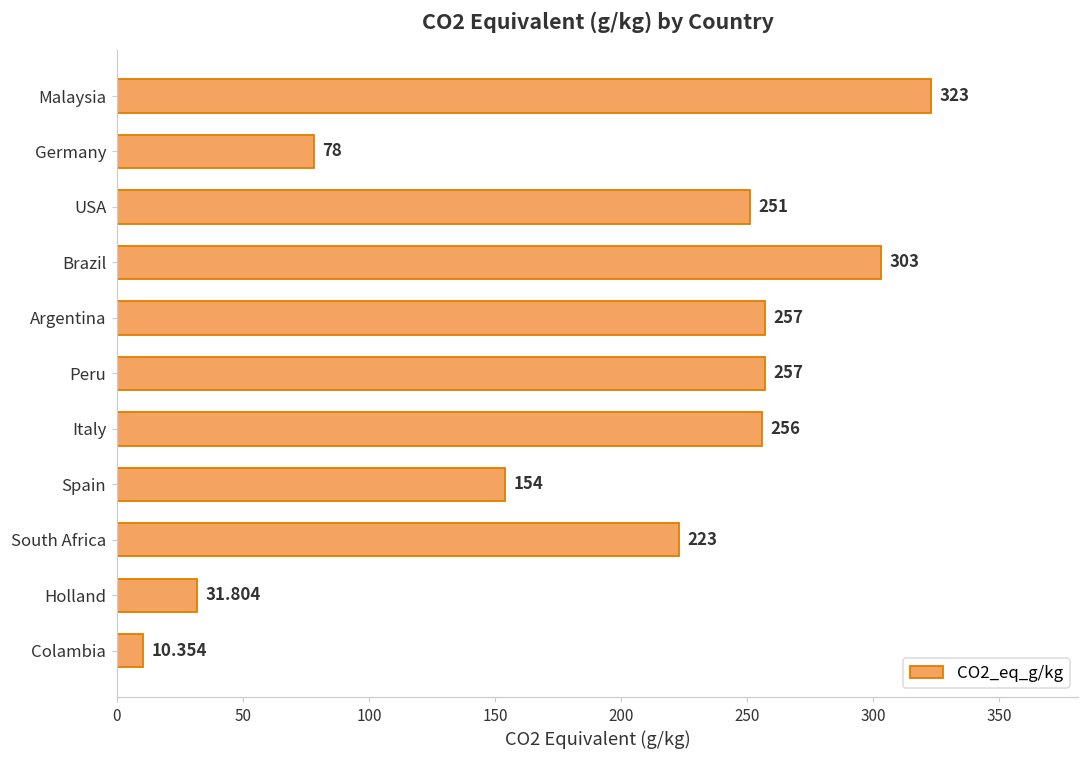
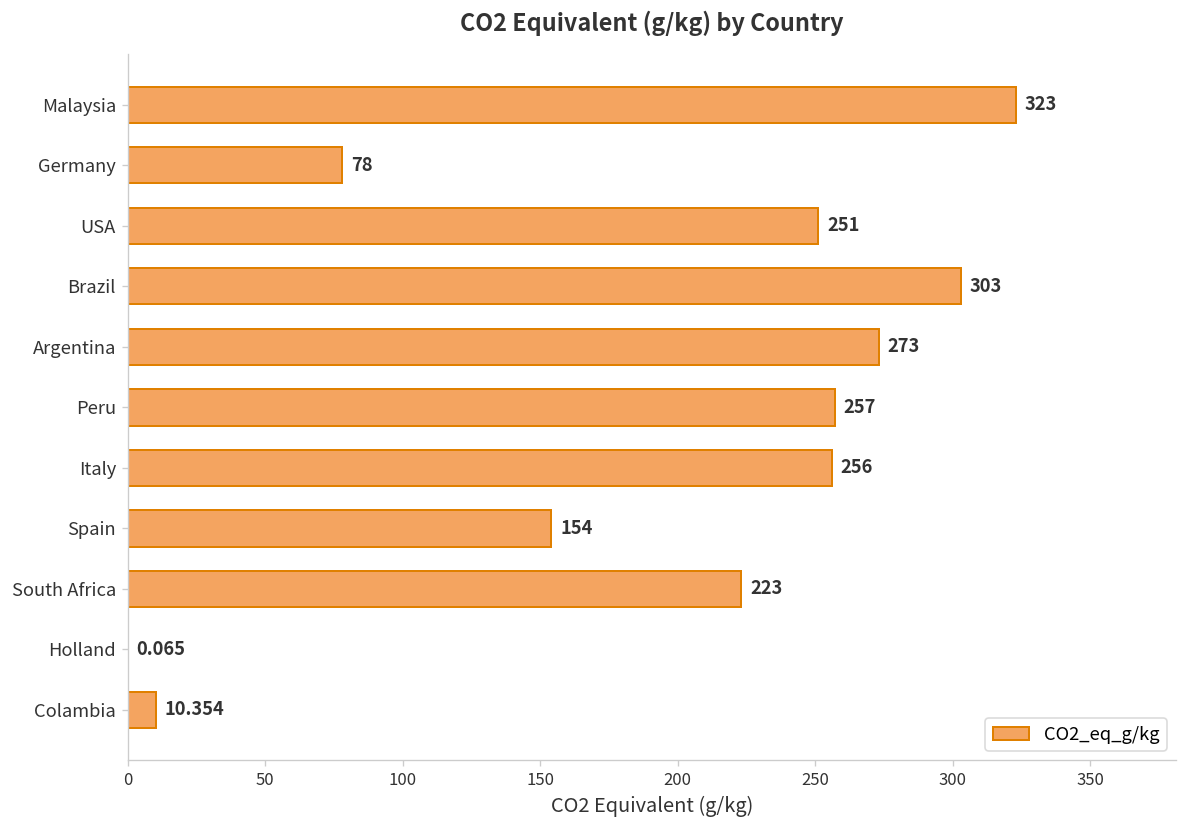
Argentina: 257 -> 273
Holland: 31.804 -> 0.065
